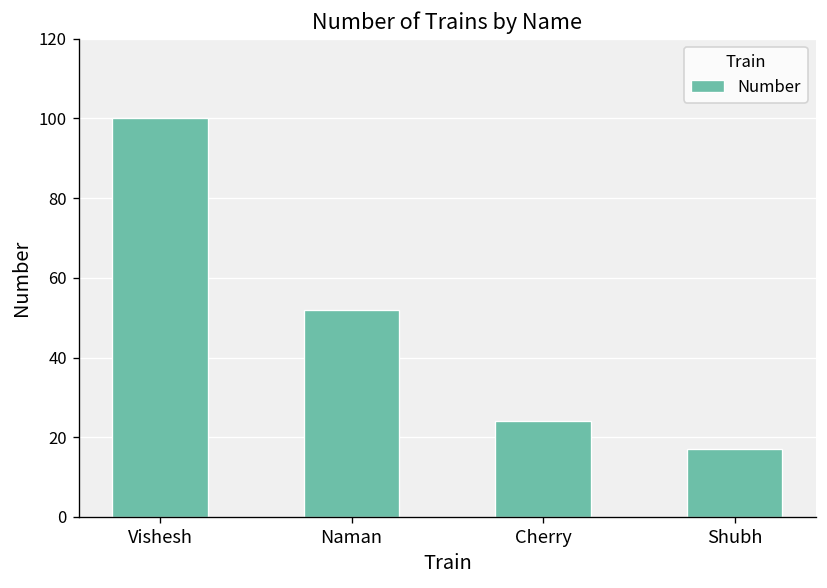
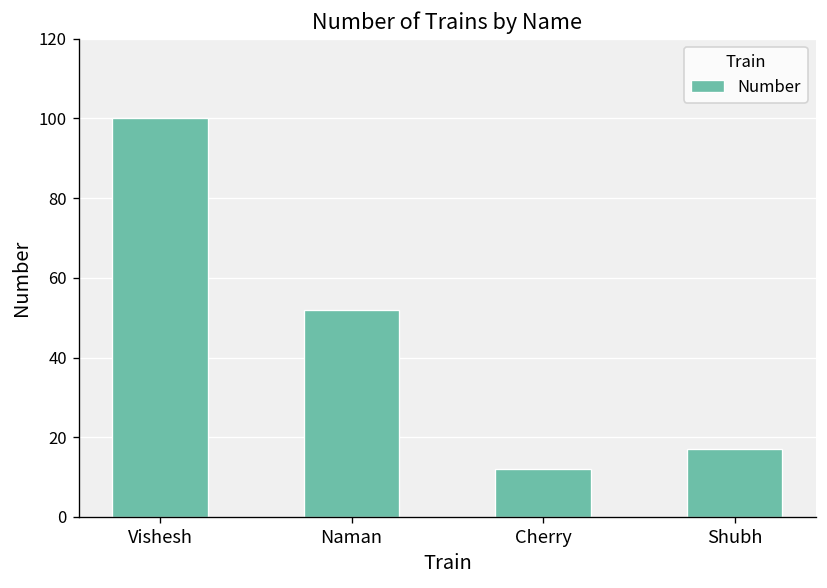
Cherry: 24 -> 12
